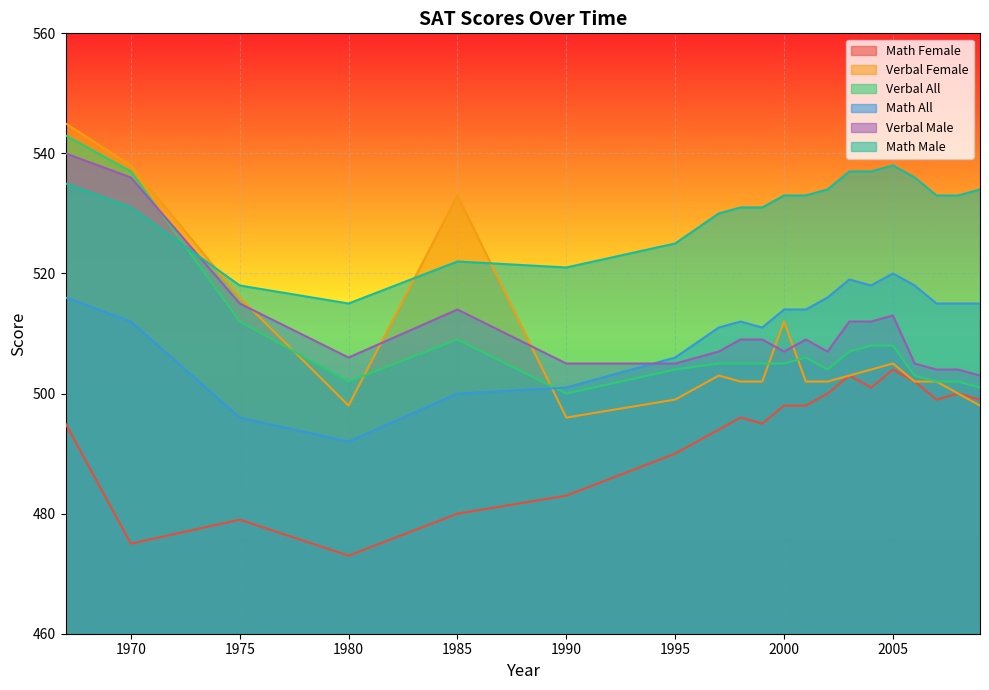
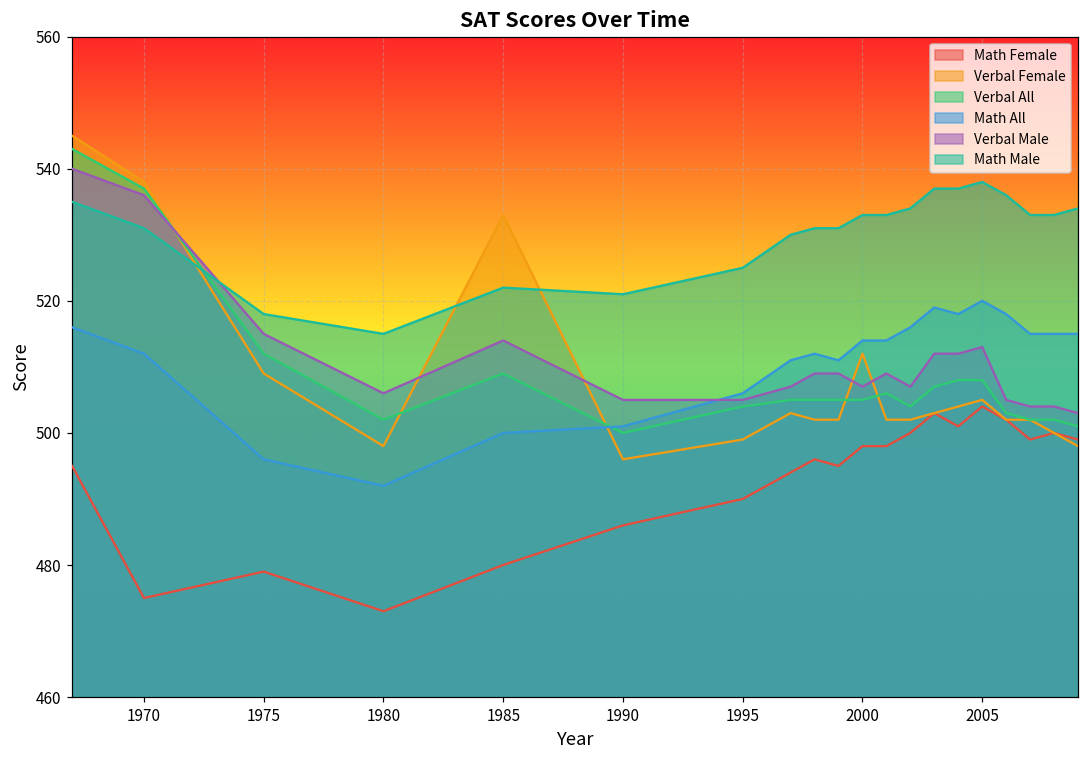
Verbal Female, 1975: 516 -> 509
Math Female, 1990: 483 -> 486
